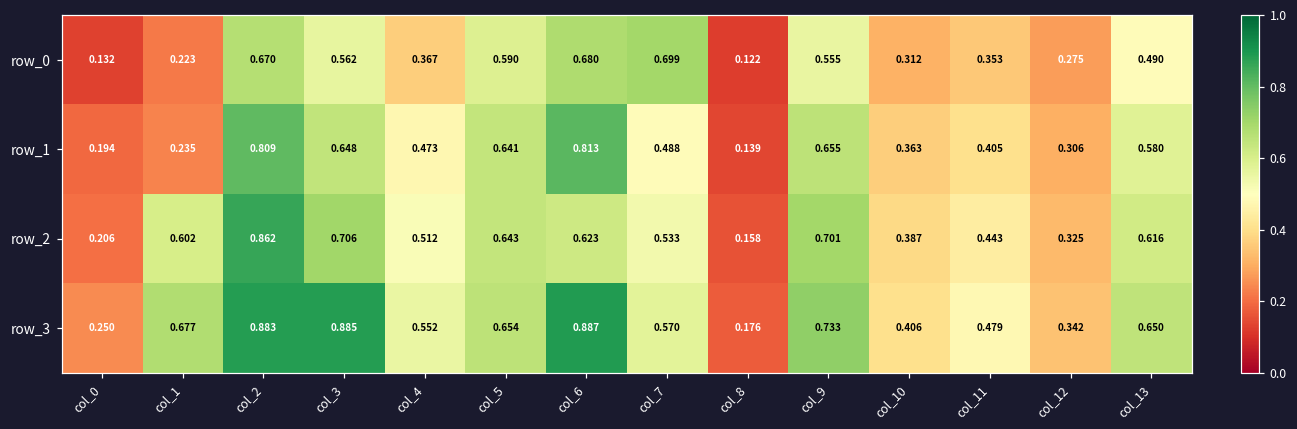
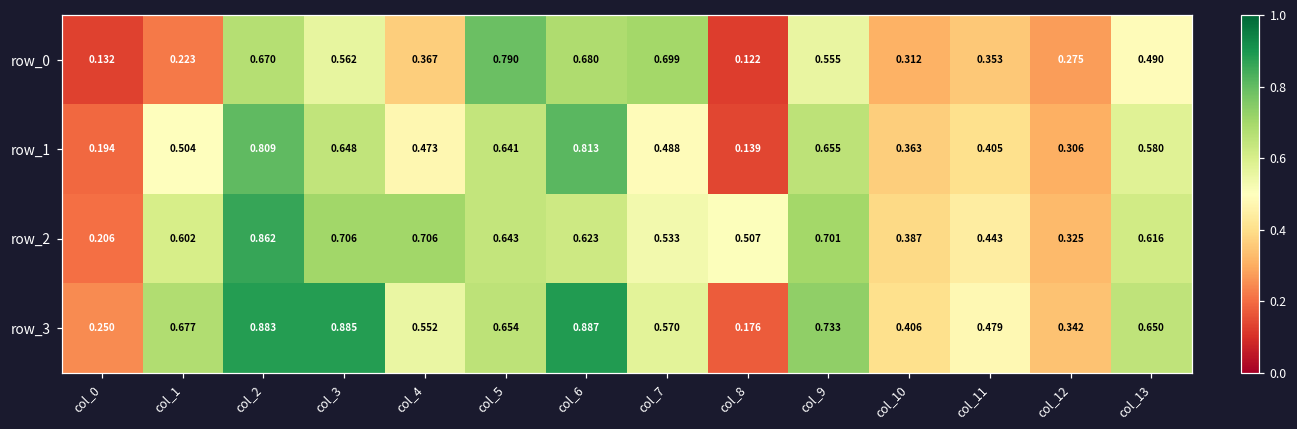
row_0, col_5: 0.590 -> 0.790
row_1, col_1: 0.235 -> 0.504
row_2, col_4: 0.512 -> 0.706
row_2, col_8: 0.158 -> 0.507
